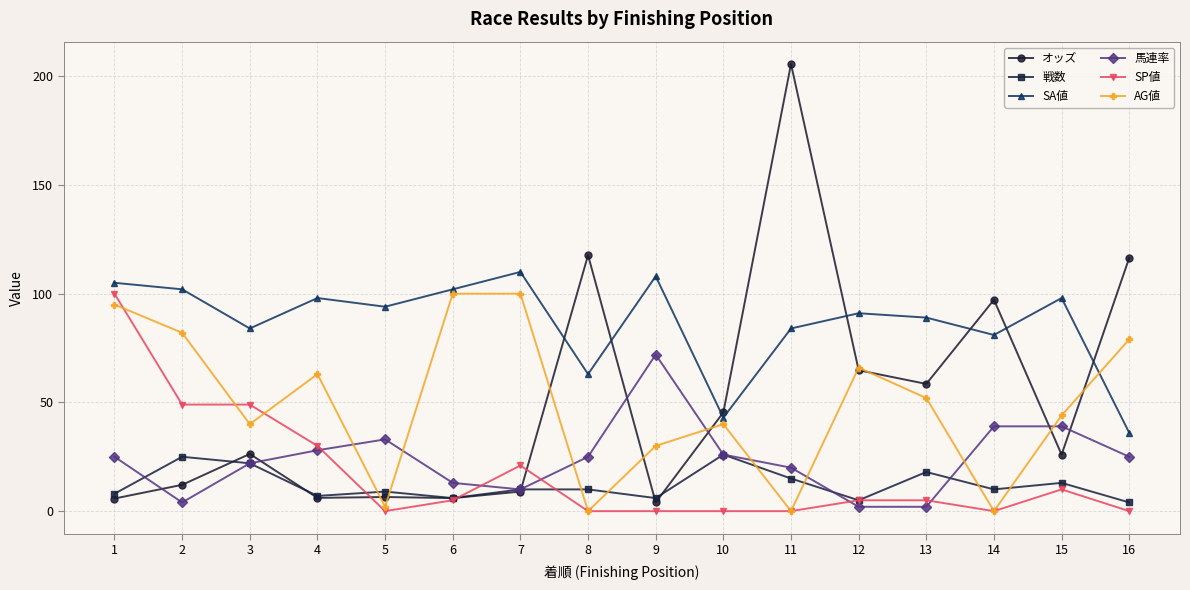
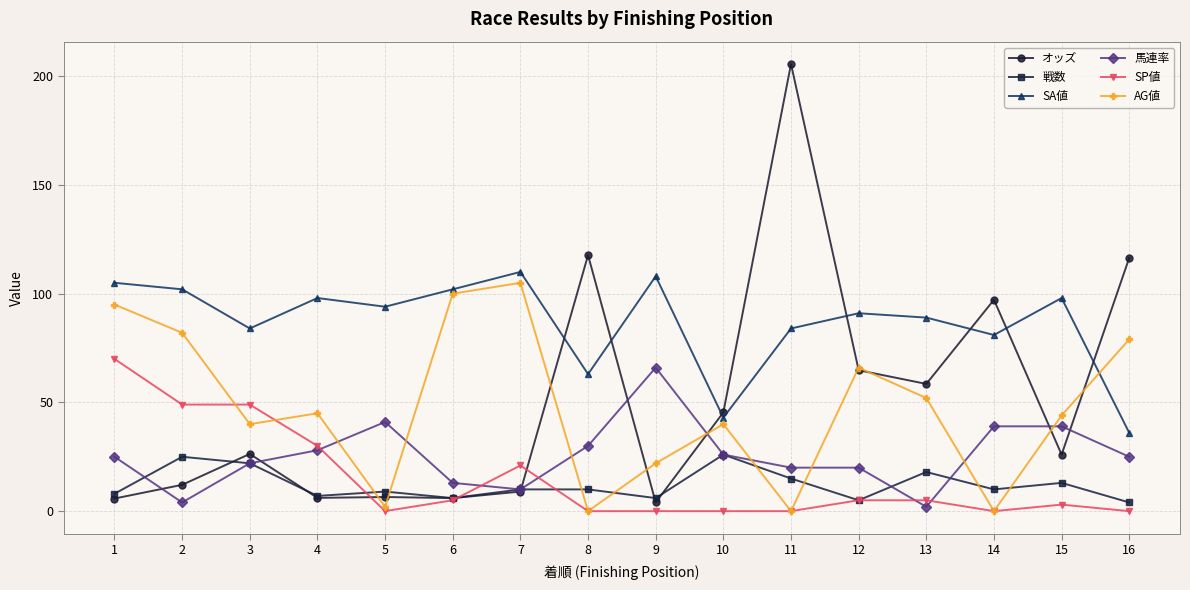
SP値, 1: 100 -> 70
AG値, 4: 63 -> 45
馬連率, 5: 33 -> 41
AG値, 7: 100 -> 105
馬連率, 8: 25 -> 30
馬連率, 9: 72 -> 66
AG値, 9: 30 -> 22
馬連率, 12: 2 -> 20
SP値, 15: 10 -> 3
